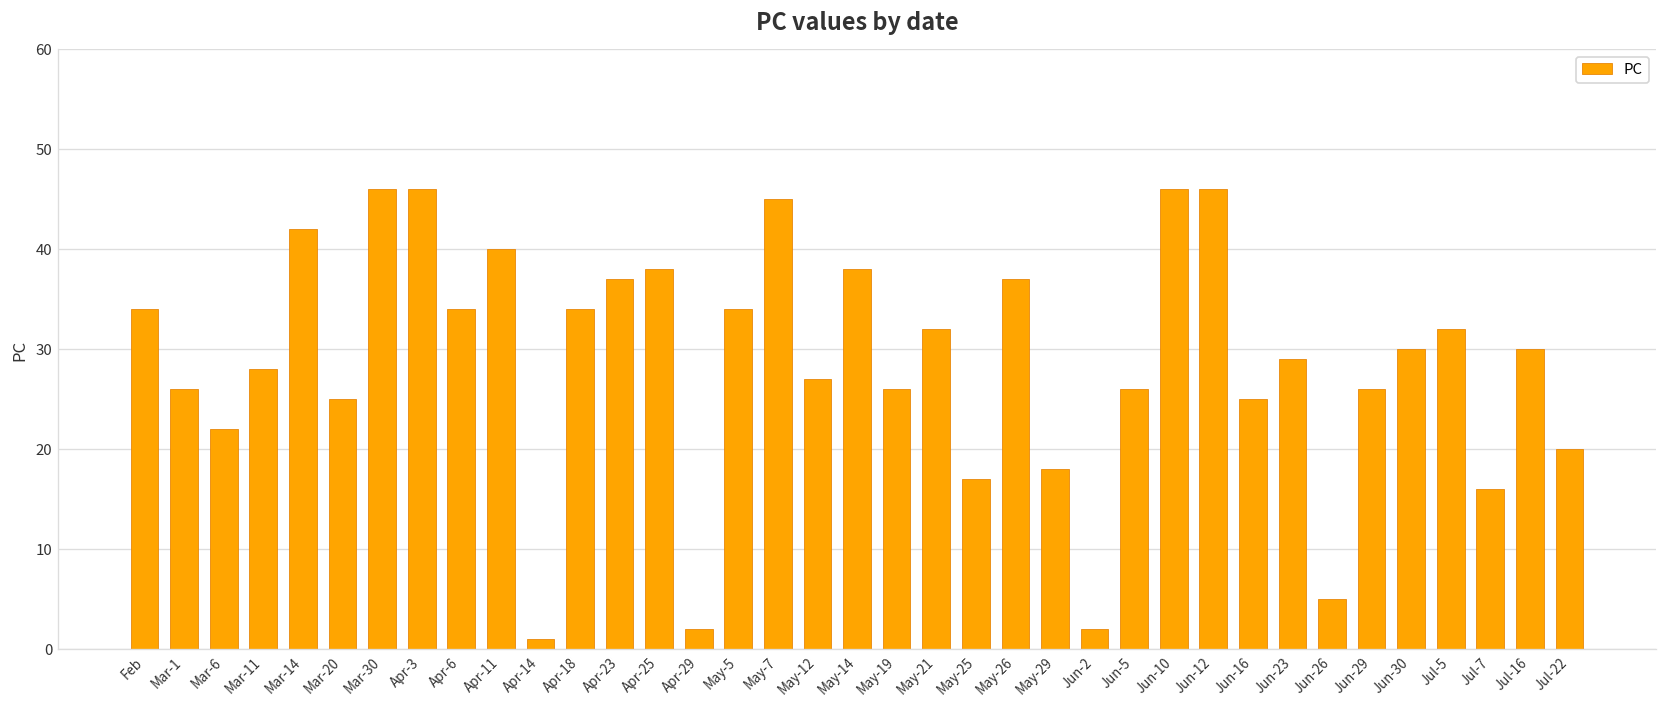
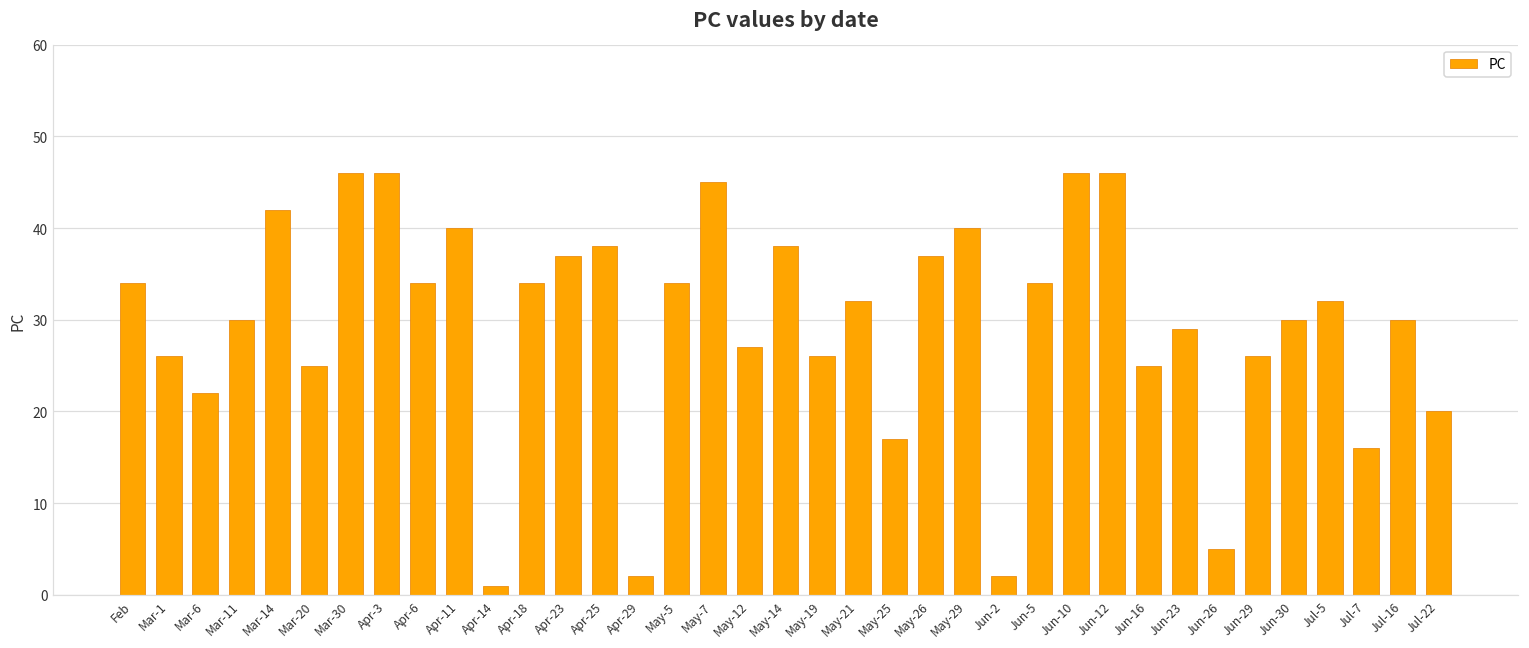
Mar-11: 28 -> 30
May-29: 18 -> 40
Jun-5: 26 -> 34
